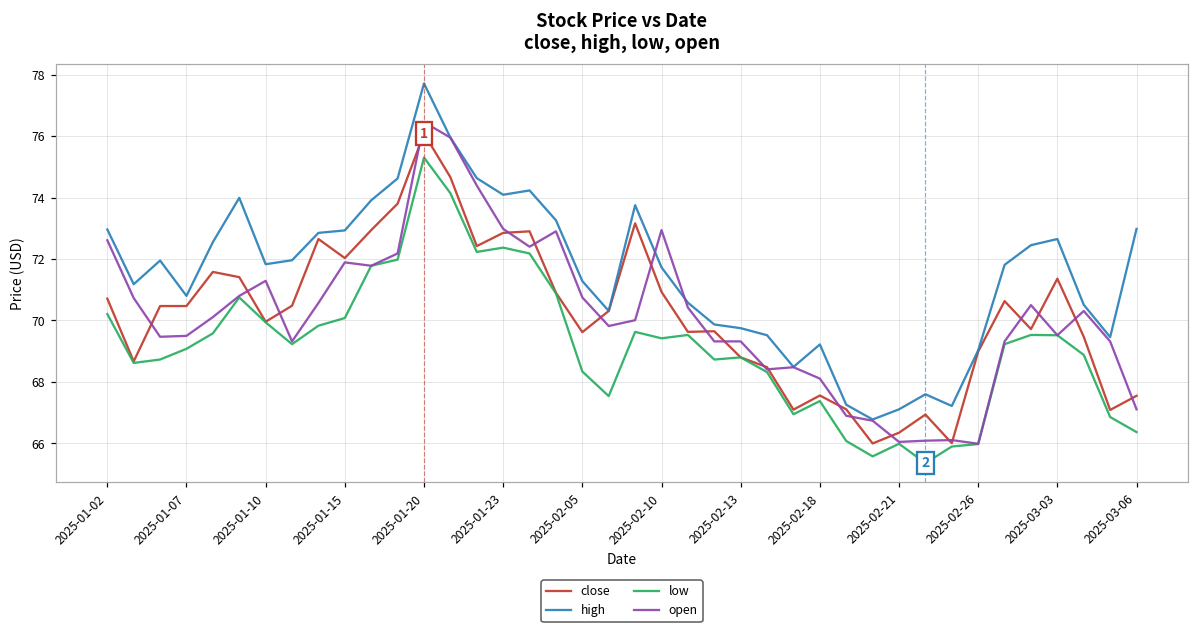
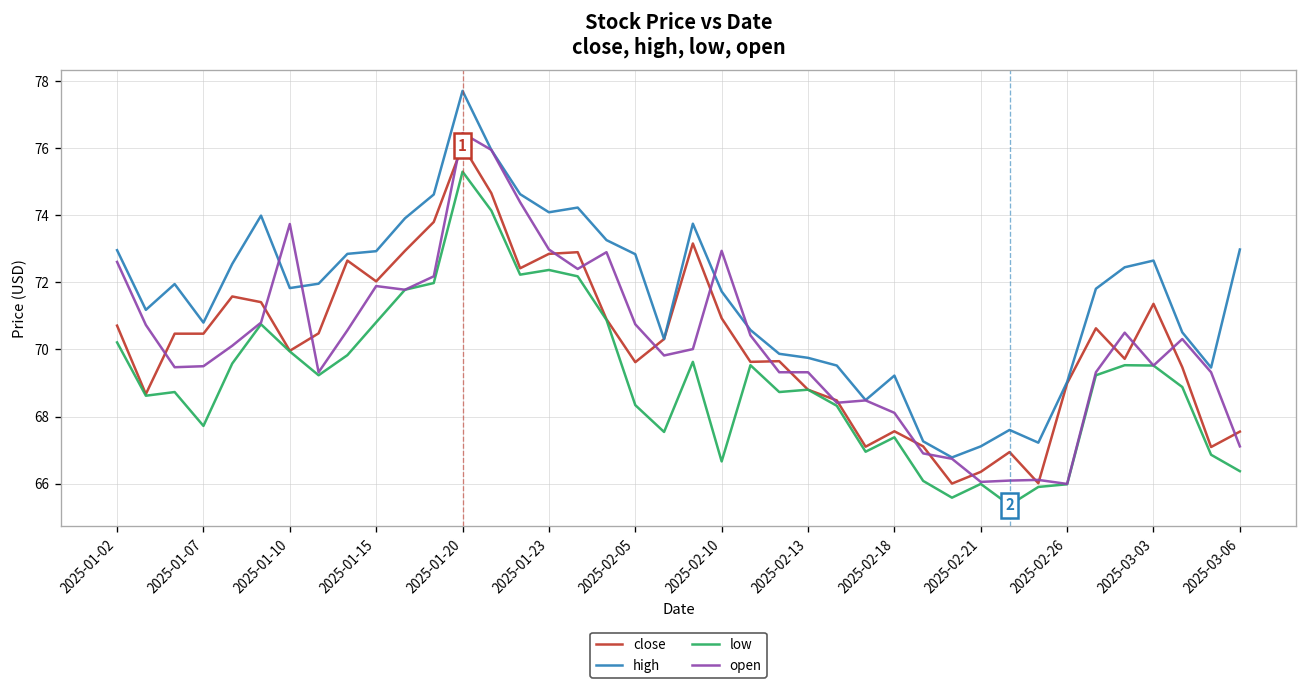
low, 2025-01-07: 69.1 -> 67.7
open, 2025-01-10: 71.3 -> 73.7
low, 2025-01-15: 70.1 -> 70.8
high, 2025-02-05: 71.3 -> 72.8
low, 2025-02-10: 69.4 -> 66.7
